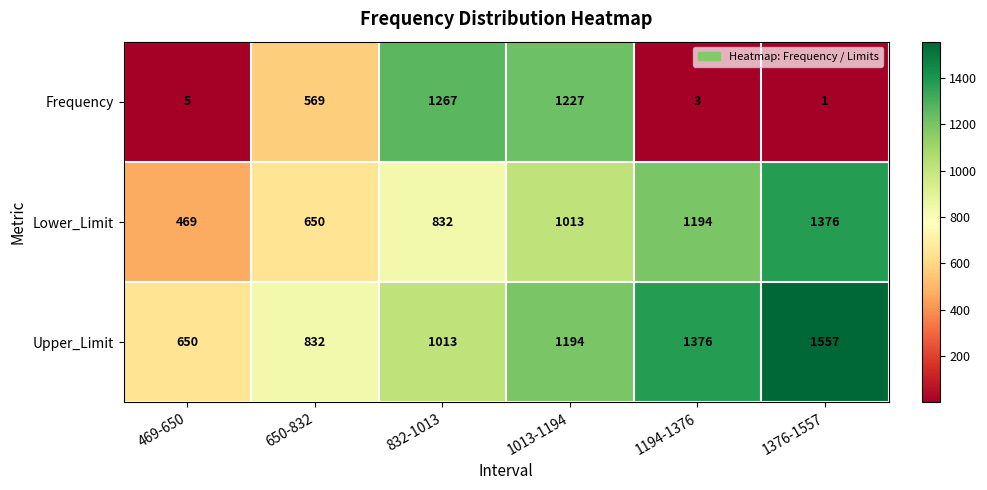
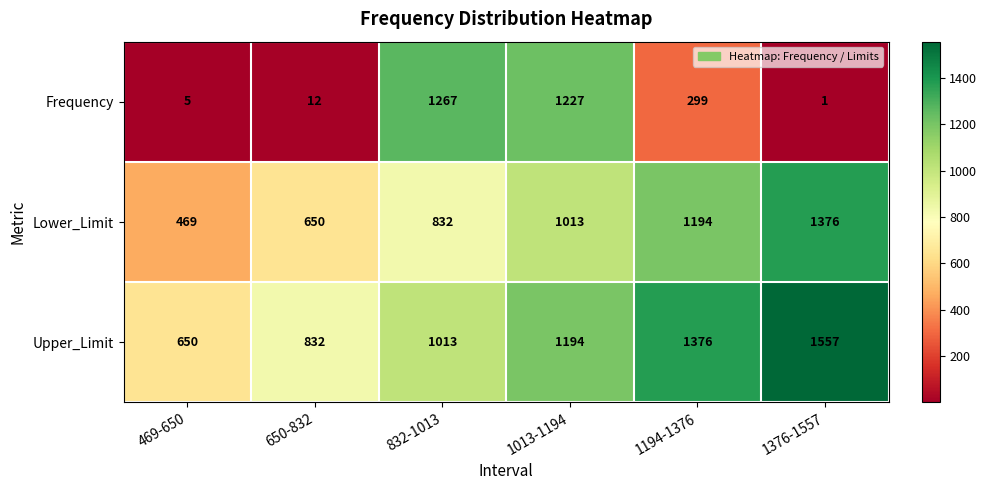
Frequency, 650-832: 569 -> 12
Frequency, 1194-1376: 3 -> 299
